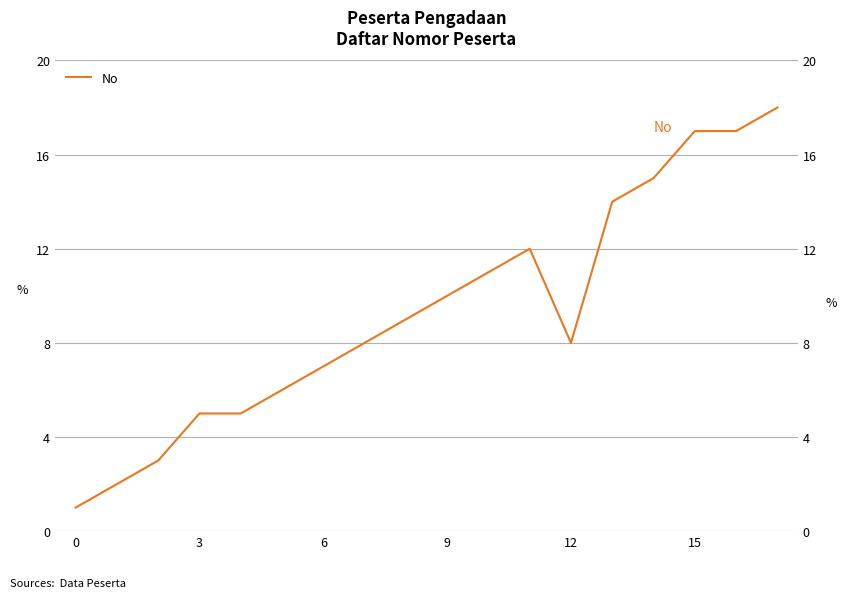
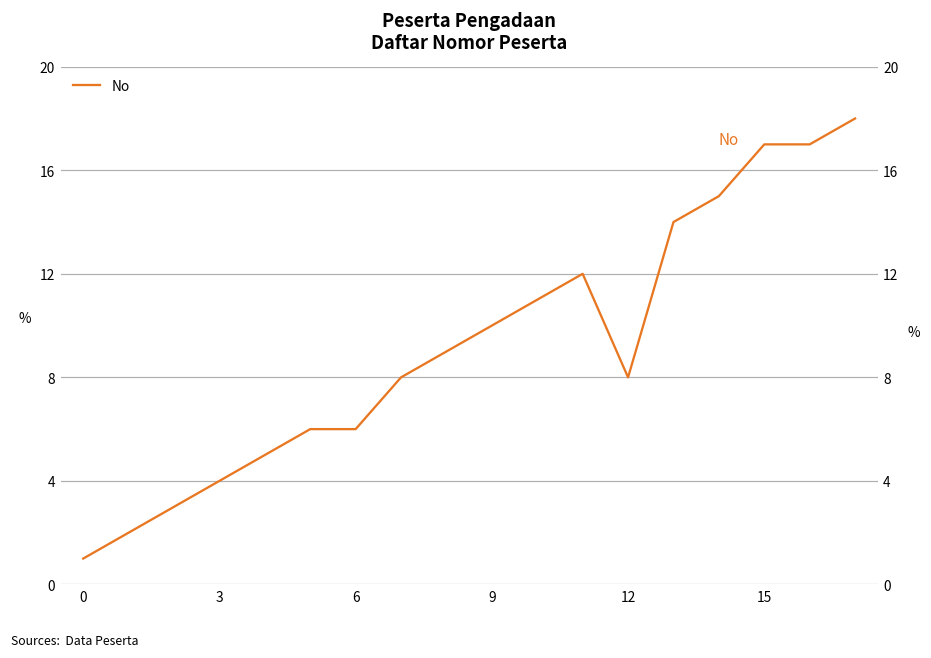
3: 5 -> 4
6: 7 -> 6
